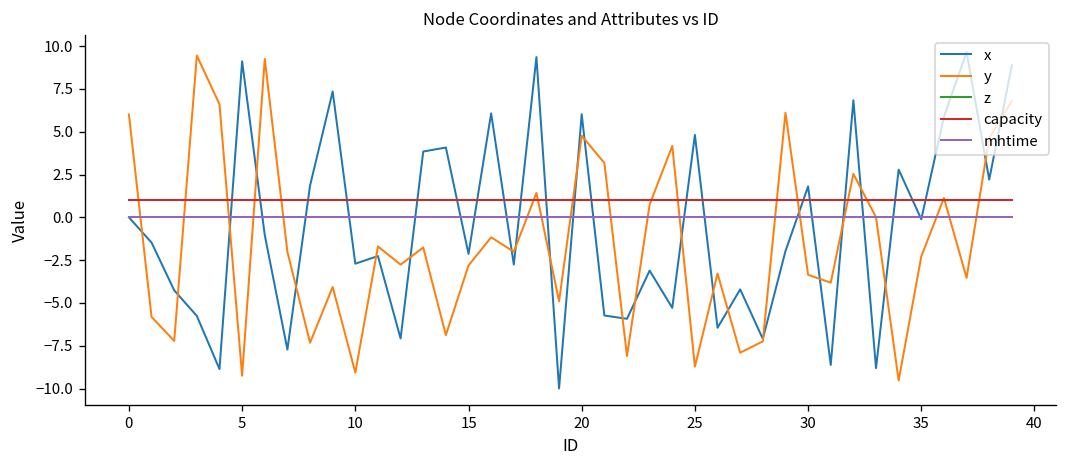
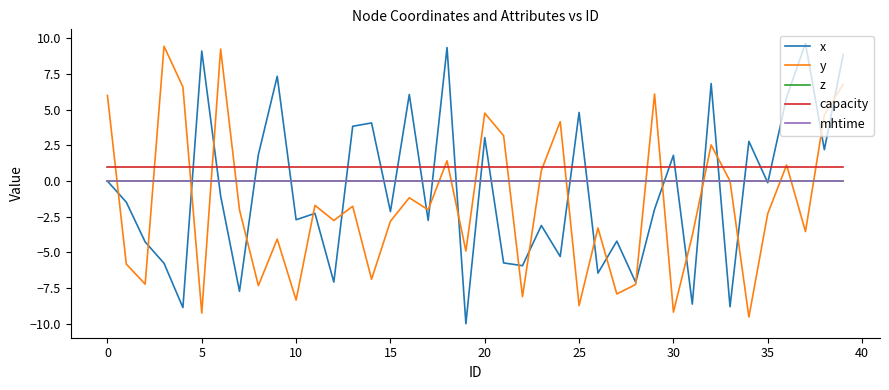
y, 10: -9.1 -> -8.3
x, 20: 6.0 -> 3.0
y, 30: -3.4 -> -9.2
